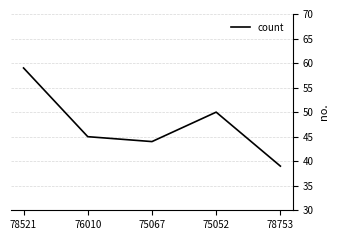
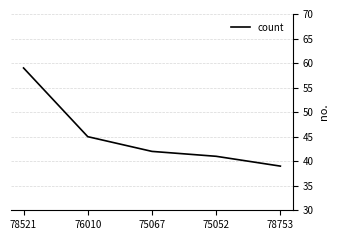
75067: 44 -> 42
75052: 50 -> 41
